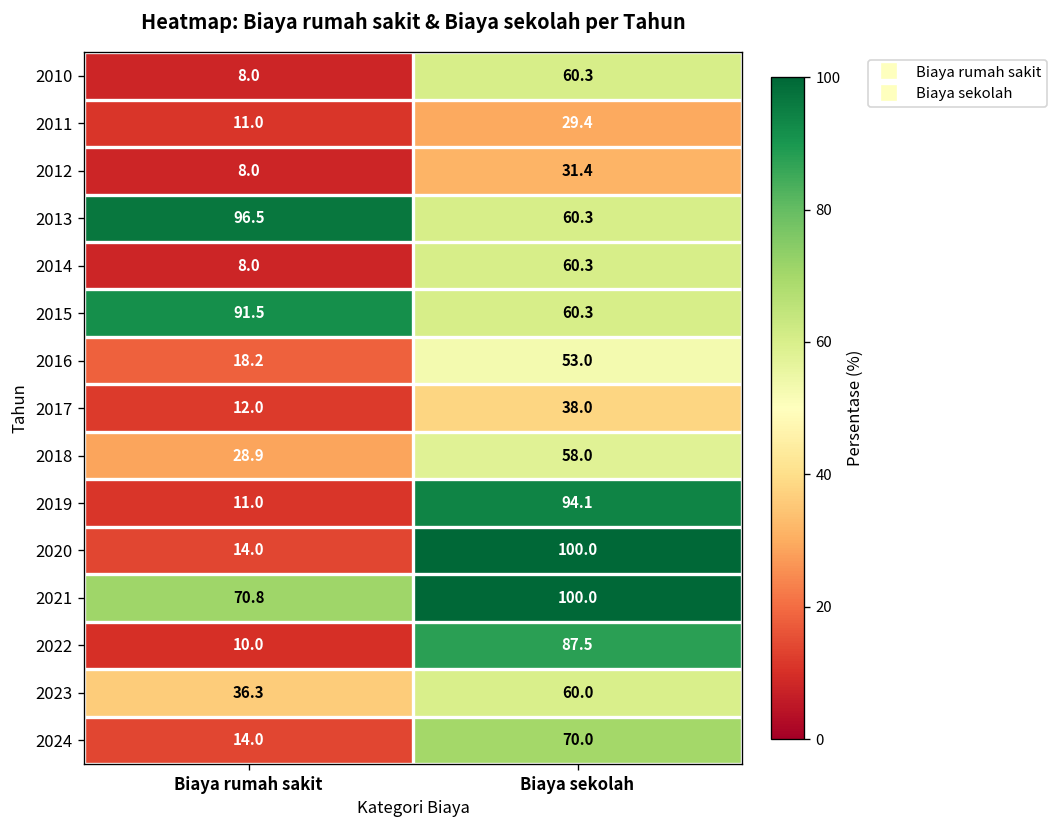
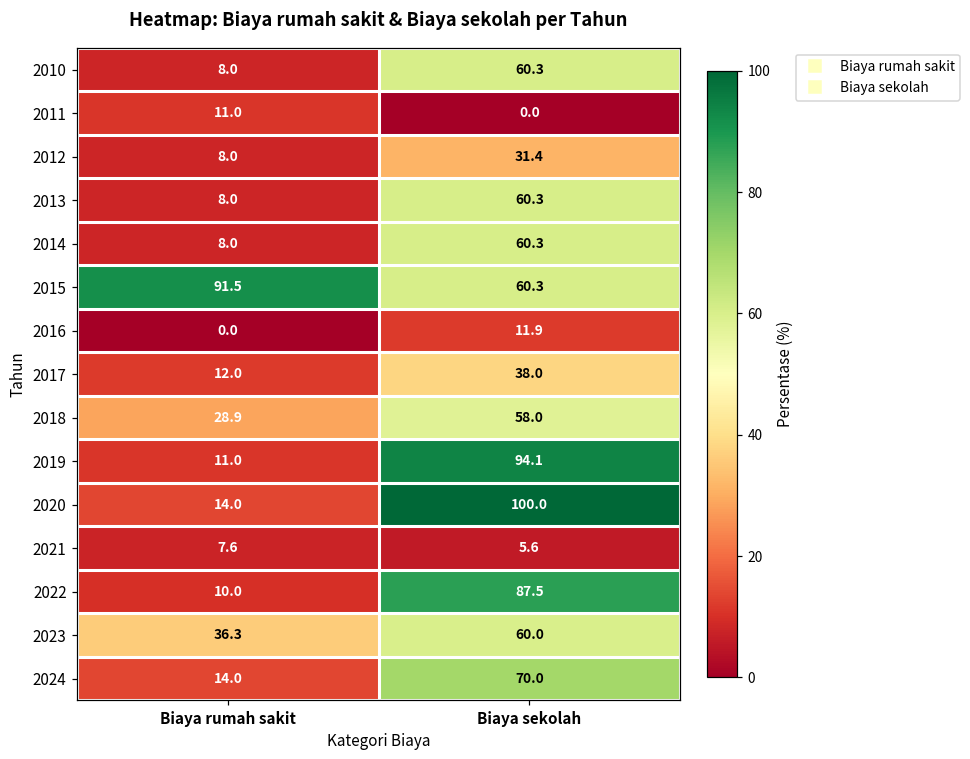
2011, Biaya sekolah: 29.4 -> 0.0
2013, Biaya rumah sakit: 96.5 -> 8.0
2016, Biaya rumah sakit: 18.2 -> 0.0
2016, Biaya sekolah: 53.0 -> 11.9
2021, Biaya rumah sakit: 70.8 -> 7.6
2021, Biaya sekolah: 100.0 -> 5.6
